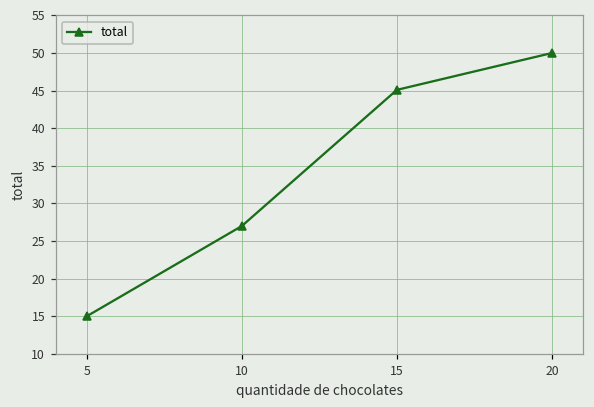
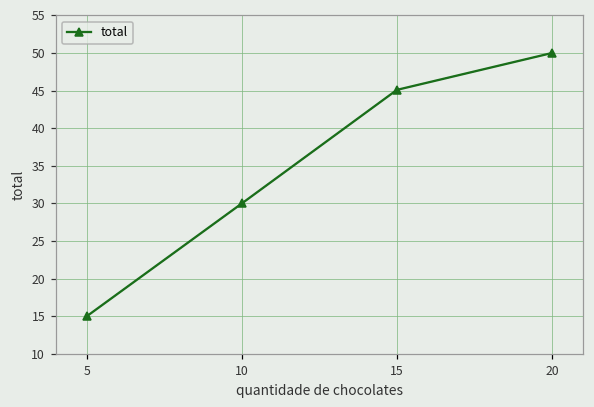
10: 27 -> 30
